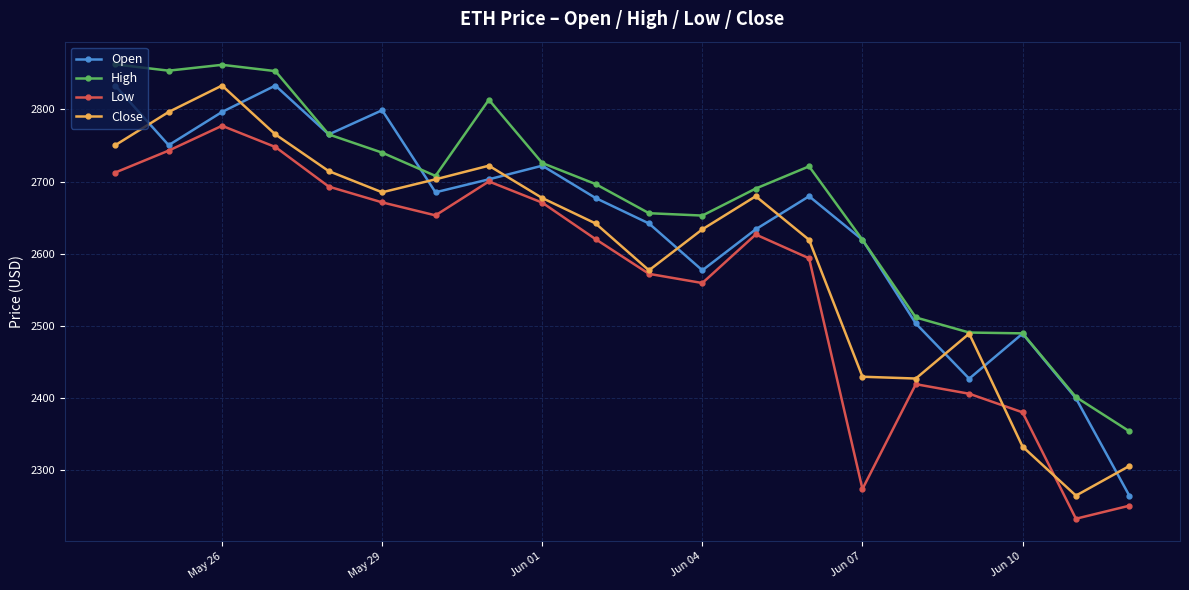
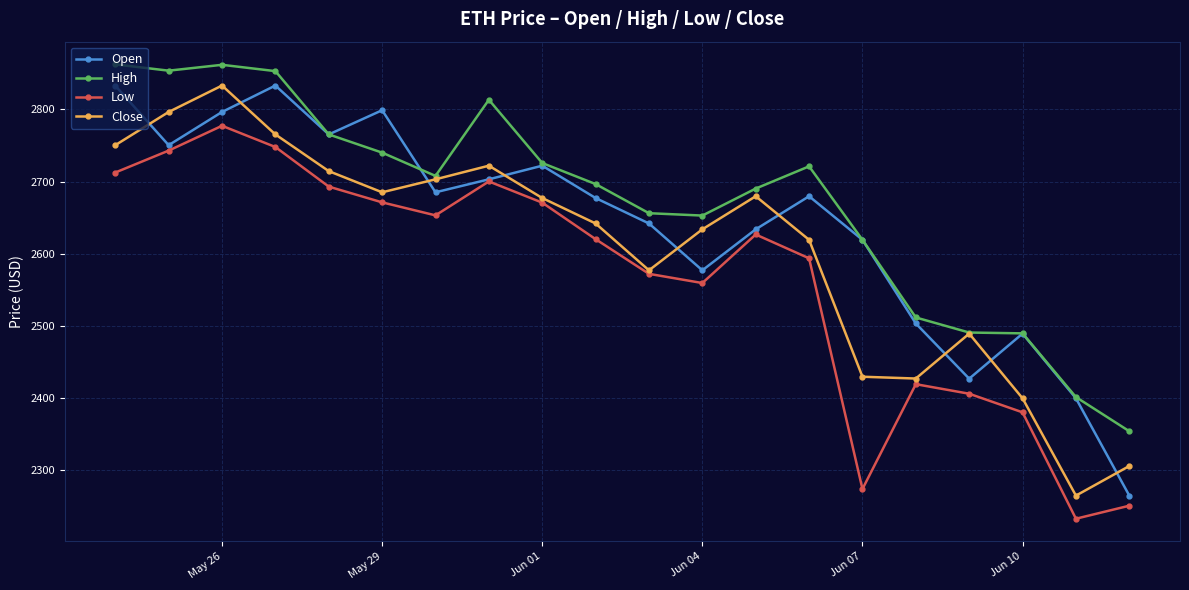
Close, Jun 10: 2330 -> 2400
